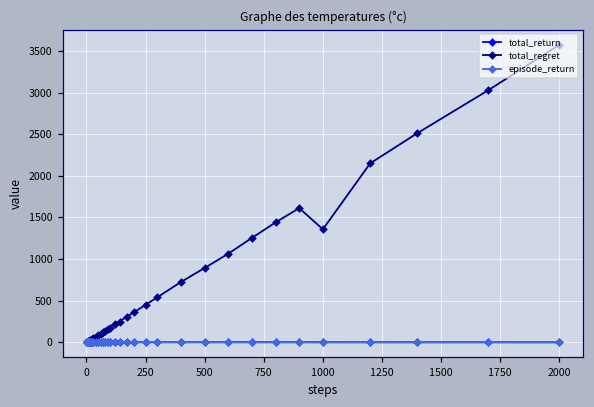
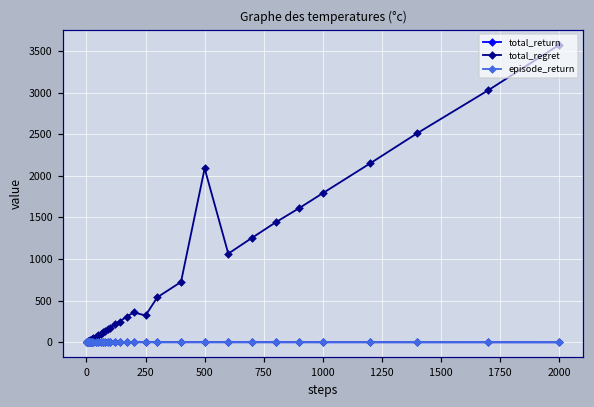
total_regret, 250: 400 -> 300
total_regret, 500: 900 -> 2100
total_regret, 1000: 1400 -> 1800
